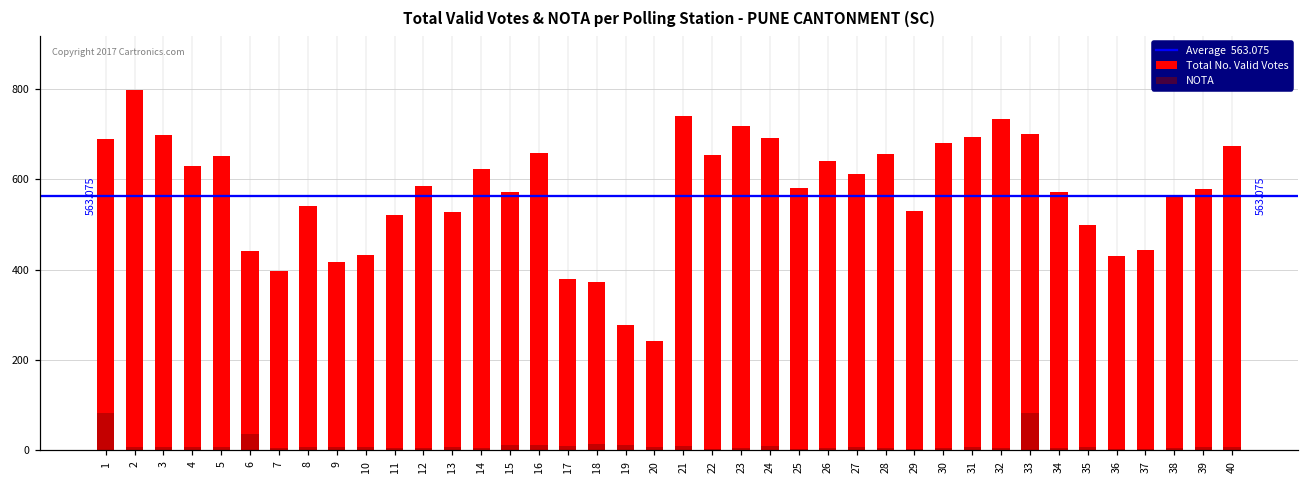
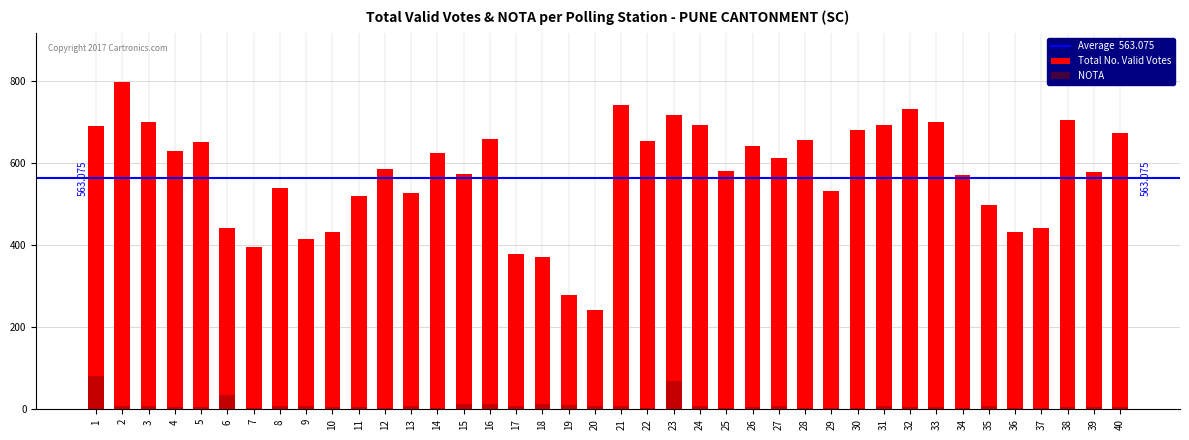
NOTA, 23: 0 -> 70
NOTA, 33: 80 -> 10
Total No. Valid Votes, 38: 560 -> 700
